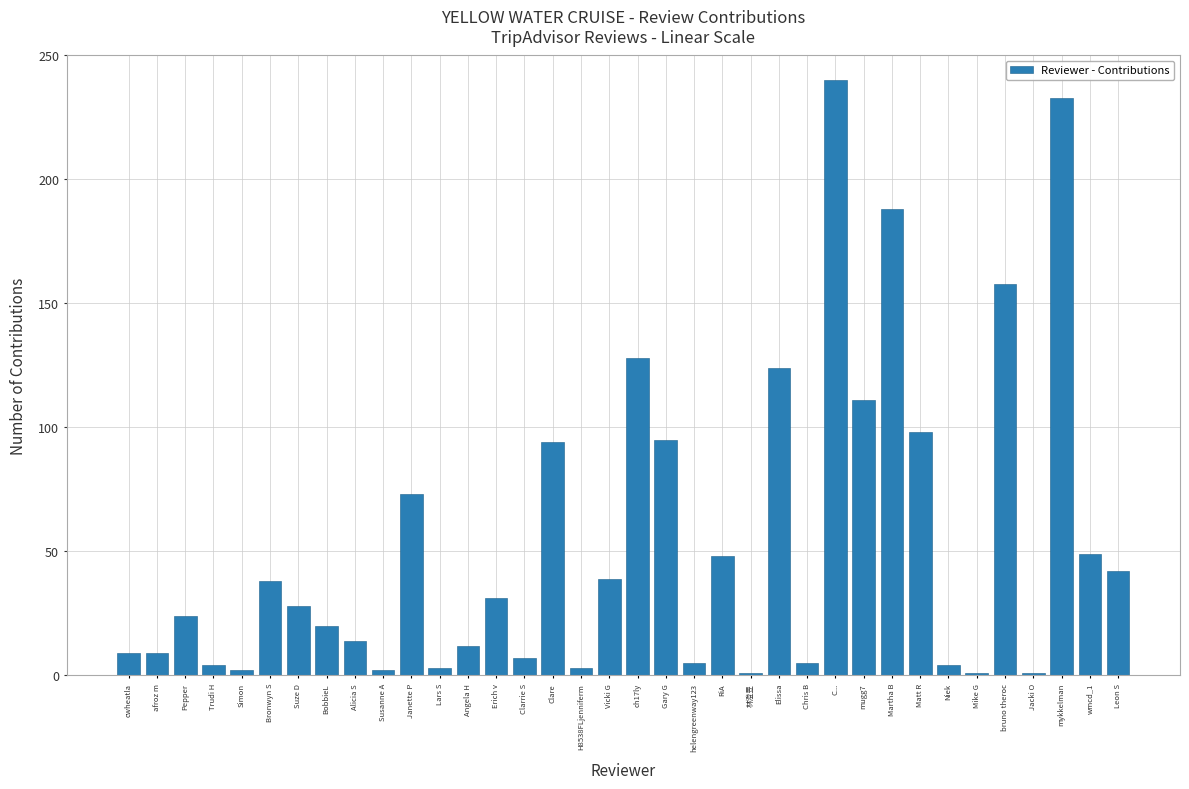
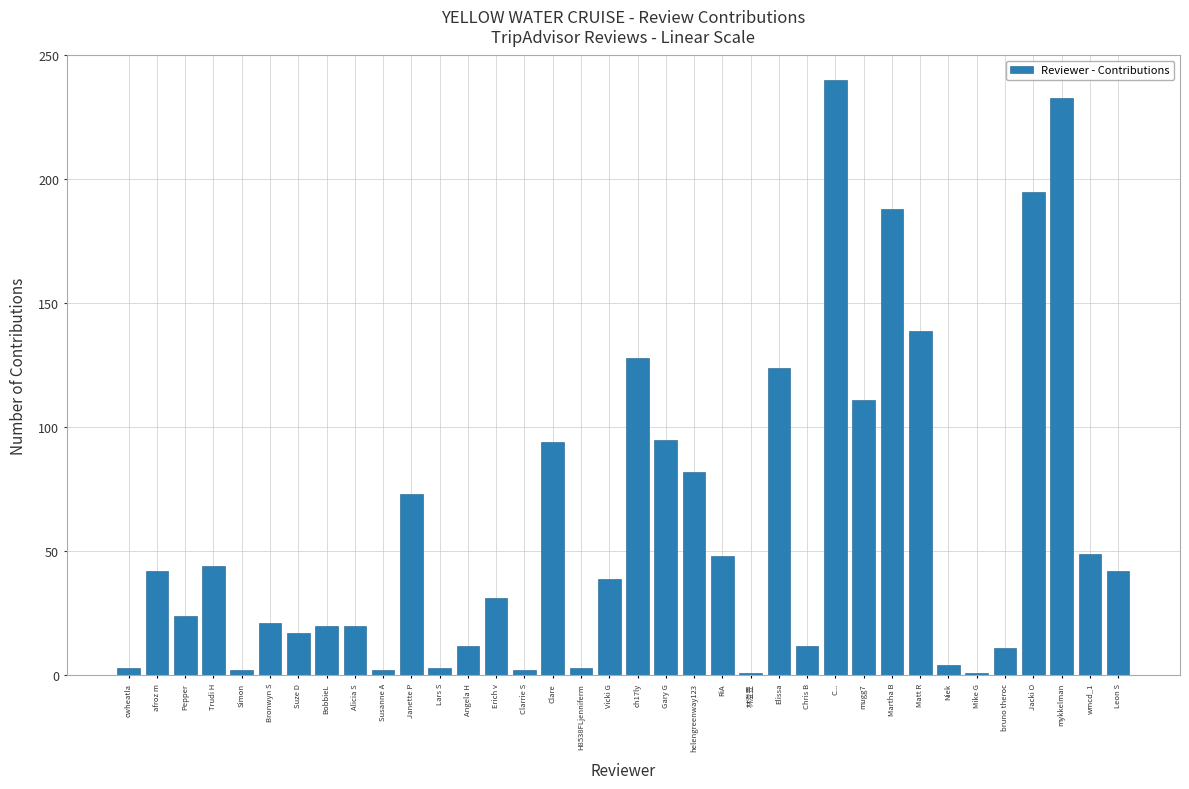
cwheatla: 9 -> 3
afroz m: 9 -> 42
Trudi H: 4 -> 44
Bronwyn S: 38 -> 21
Suze D: 28 -> 17
Alicia S: 14 -> 20
Clarrie S: 7 -> 2
helengreenway123: 5 -> 82
Chris B: 5 -> 12
Matt R: 98 -> 139
bruno theroc: 158 -> 11
Jacki O: 1 -> 195
